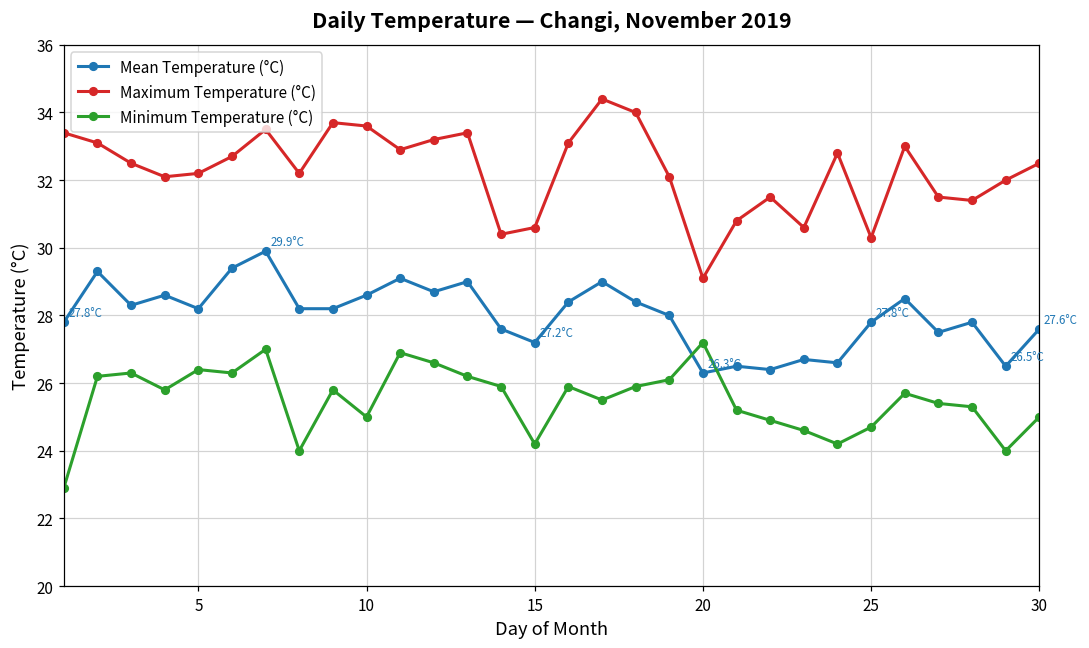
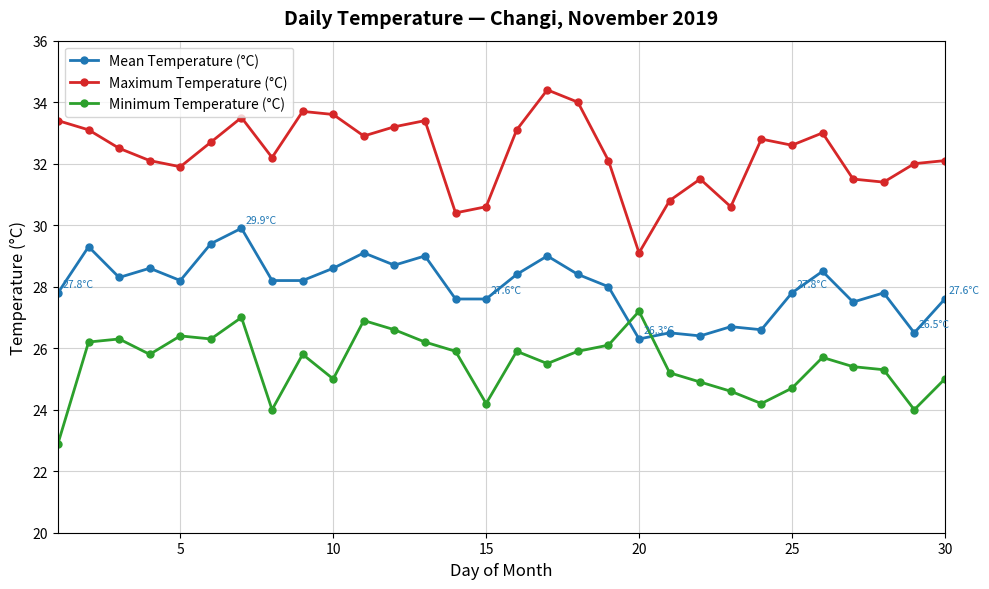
Maximum Temperature (°C), 5: 32.2 -> 31.9
Mean Temperature (°C), 15: 27.2°C -> 27.6°C
Maximum Temperature (°C), 25: 30.3 -> 32.6
Maximum Temperature (°C), 30: 32.5 -> 32.1
